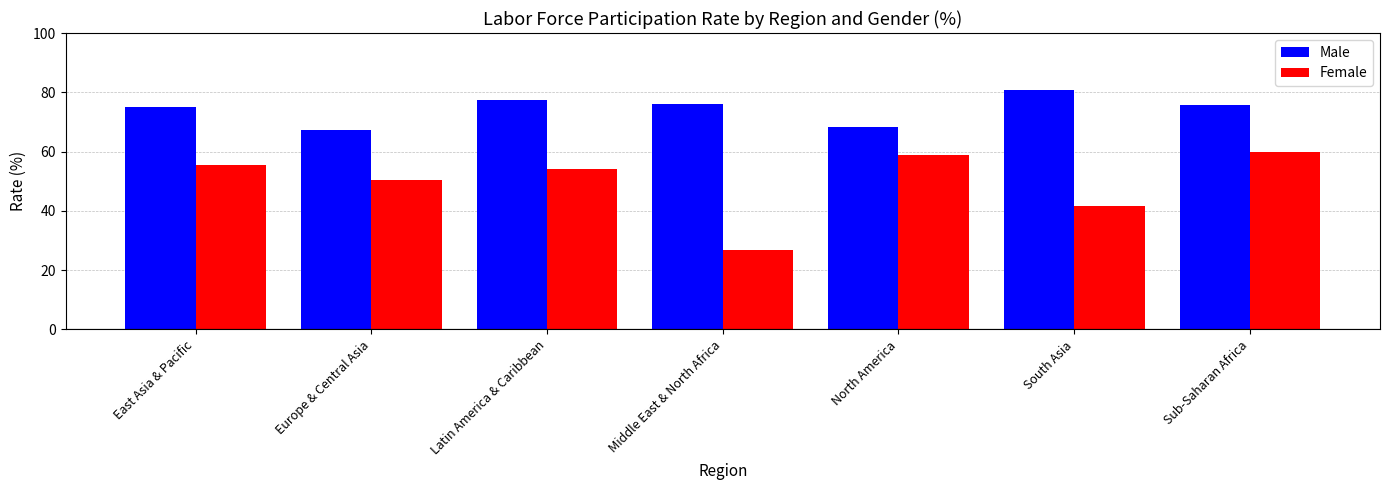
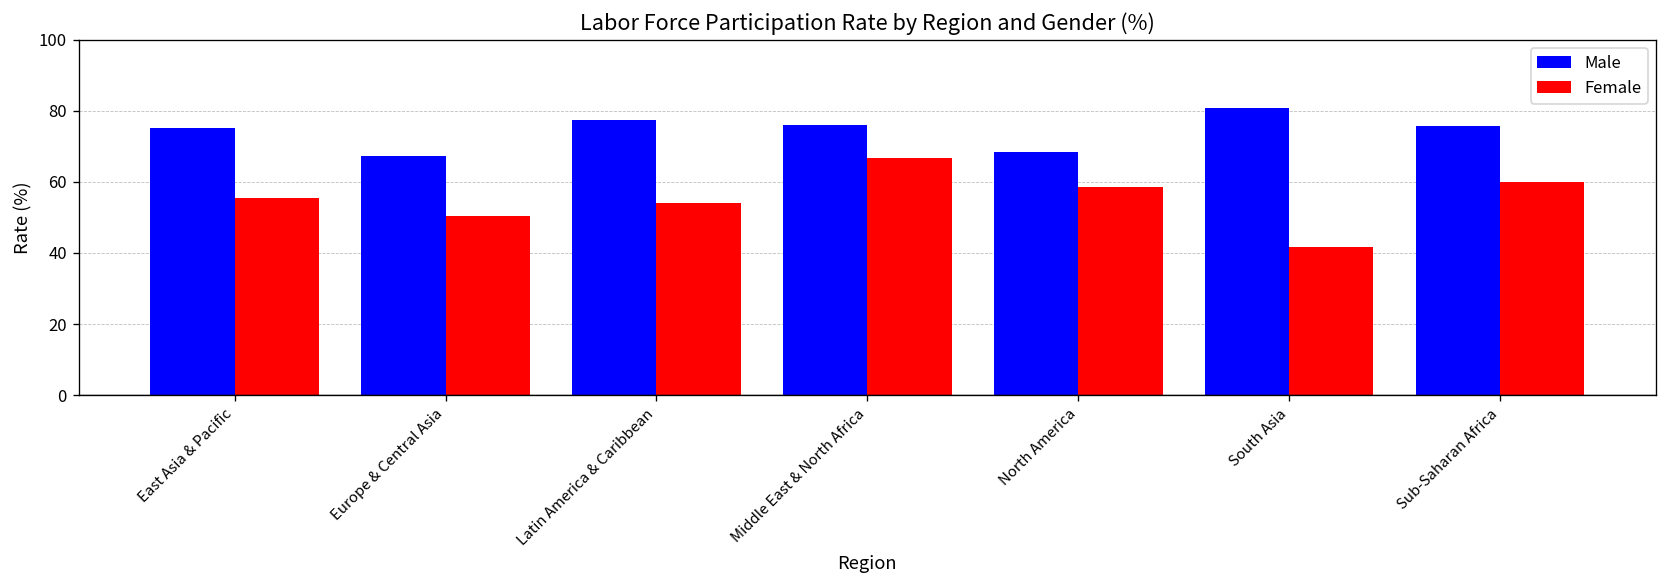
Female, Middle East & North Africa: 27 -> 67
